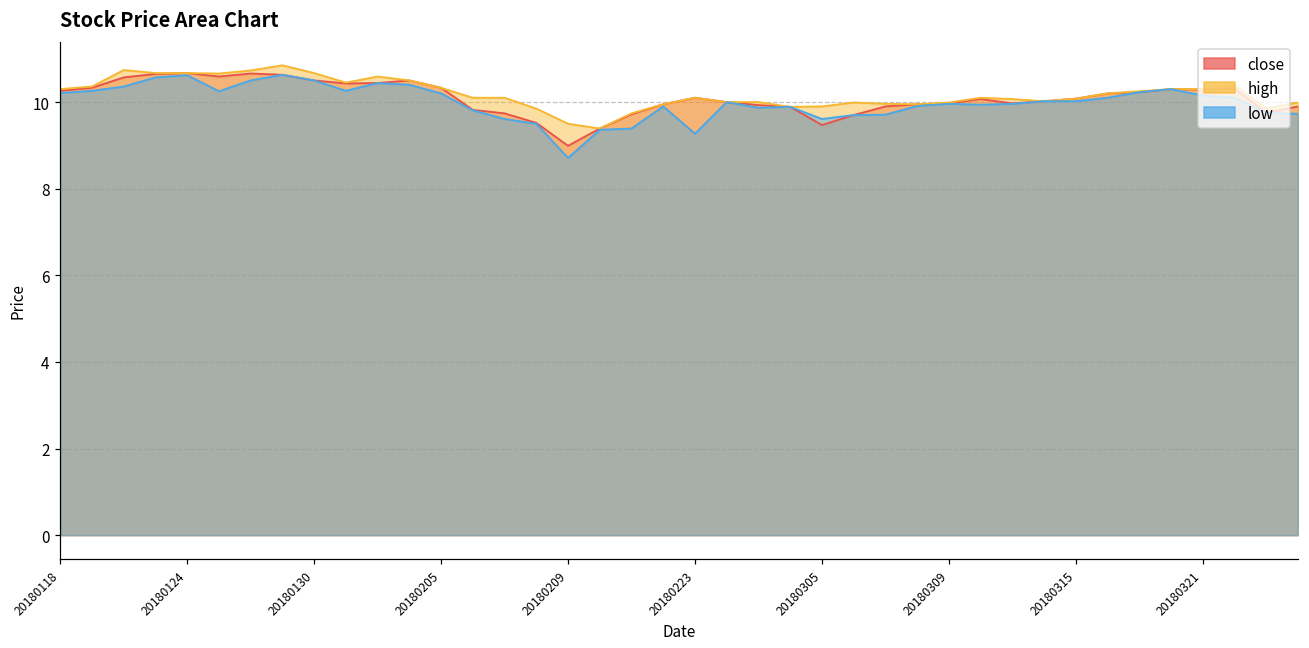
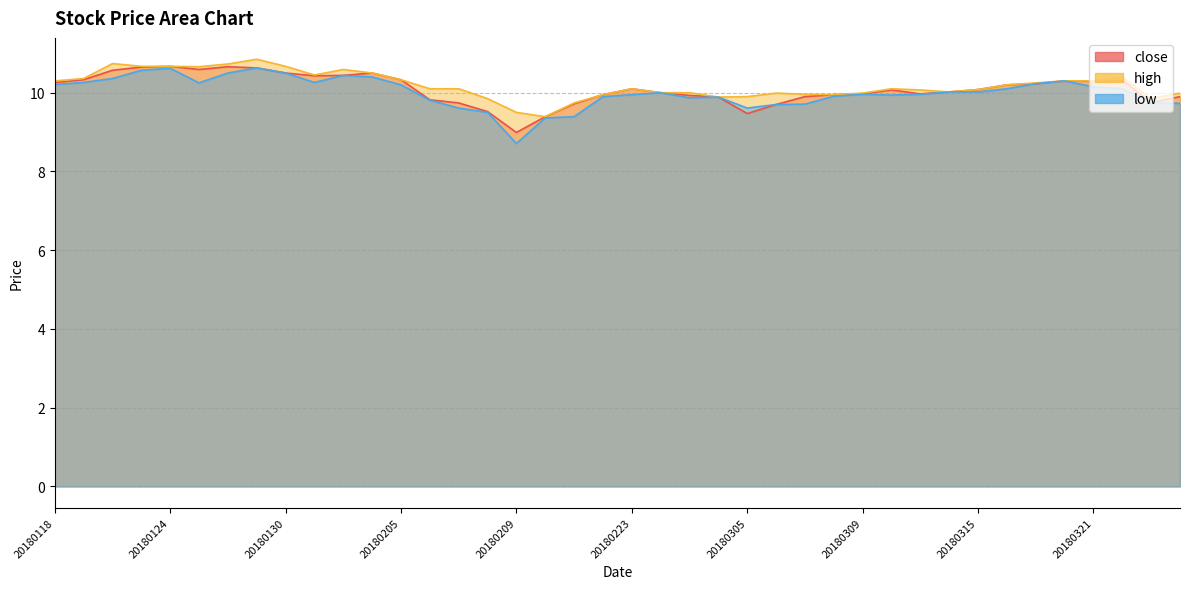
low, 20180223: 9.3 -> 10.0
